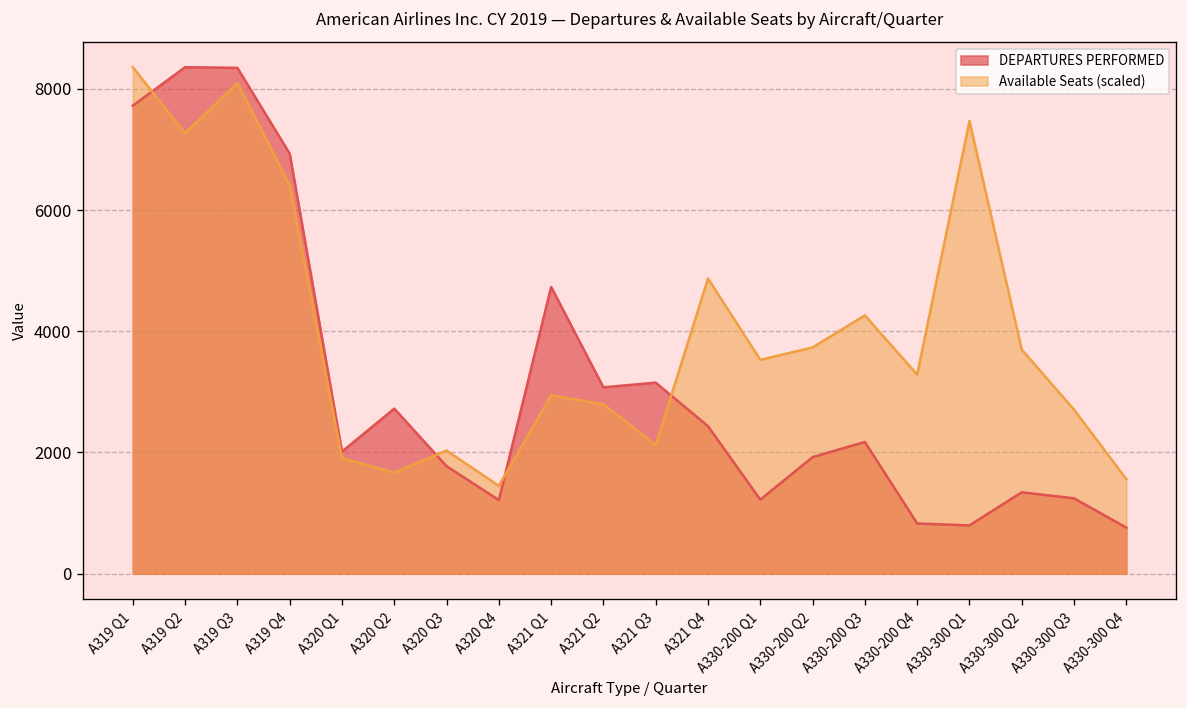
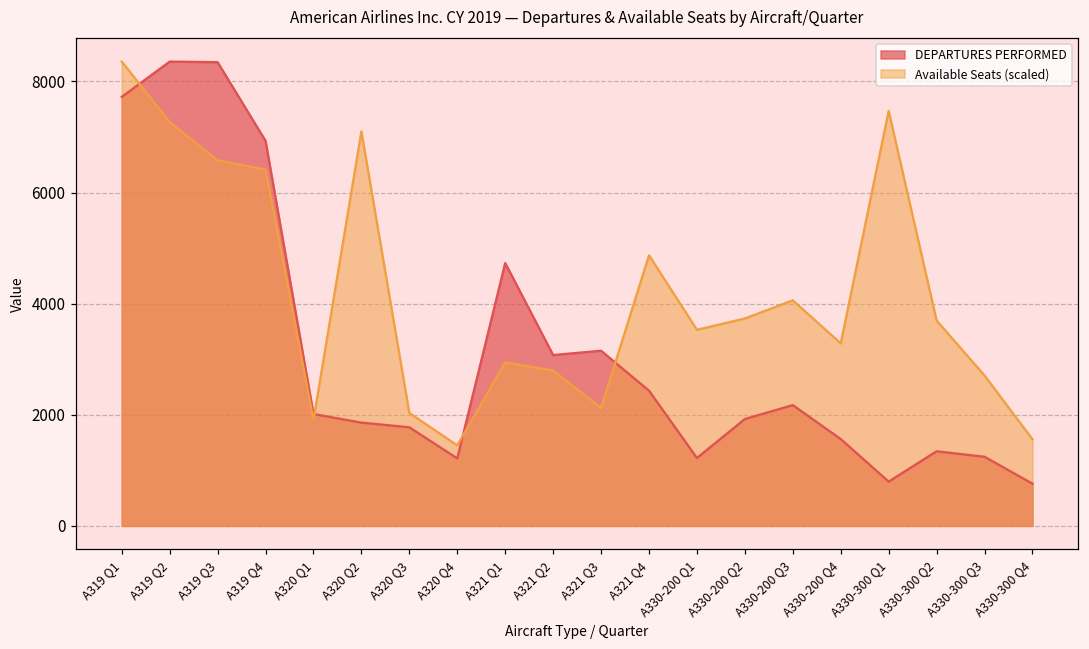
Available Seats (scaled), A319 Q3: 8100 -> 6600
DEPARTURES PERFORMED, A320 Q2: 2700 -> 1900
Available Seats (scaled), A320 Q2: 1700 -> 7100
Available Seats (scaled), A330-200 Q3: 4300 -> 4100
DEPARTURES PERFORMED, A330-200 Q4: 800 -> 1600
